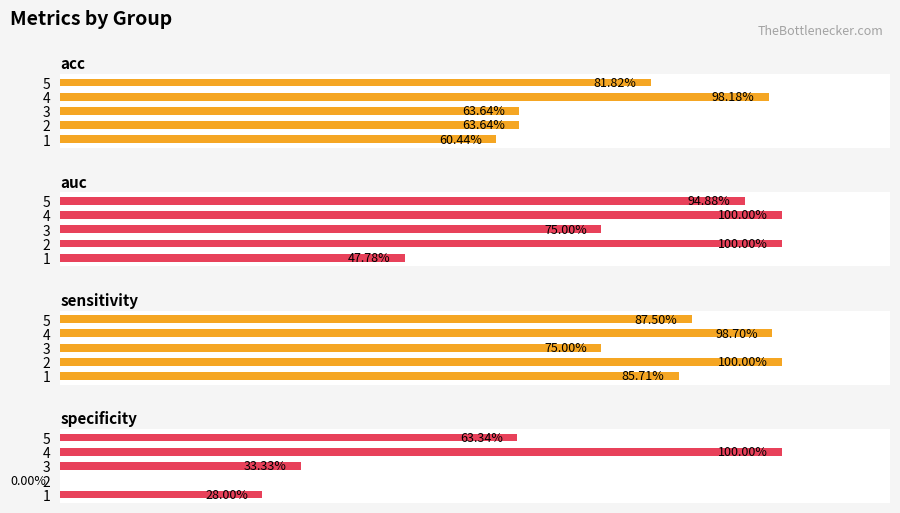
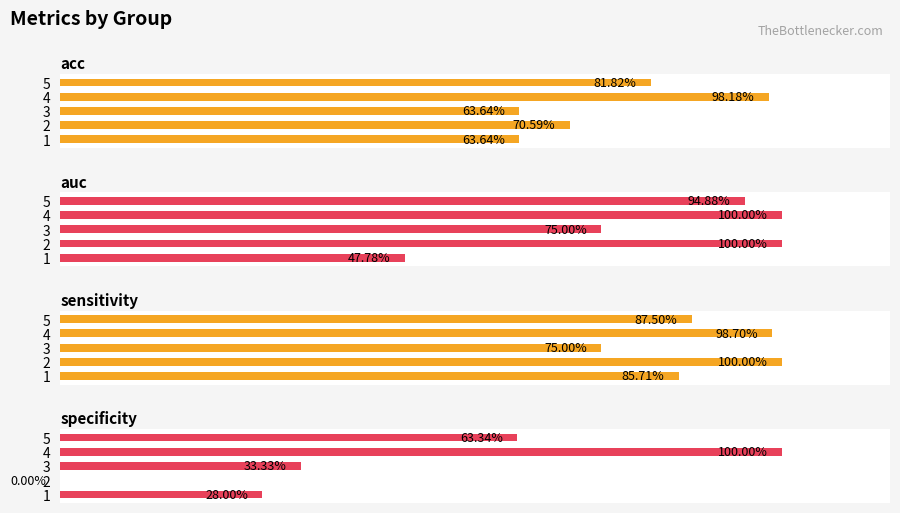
acc, 2: 63.64% -> 70.59%
acc, 1: 60.44% -> 63.64%
